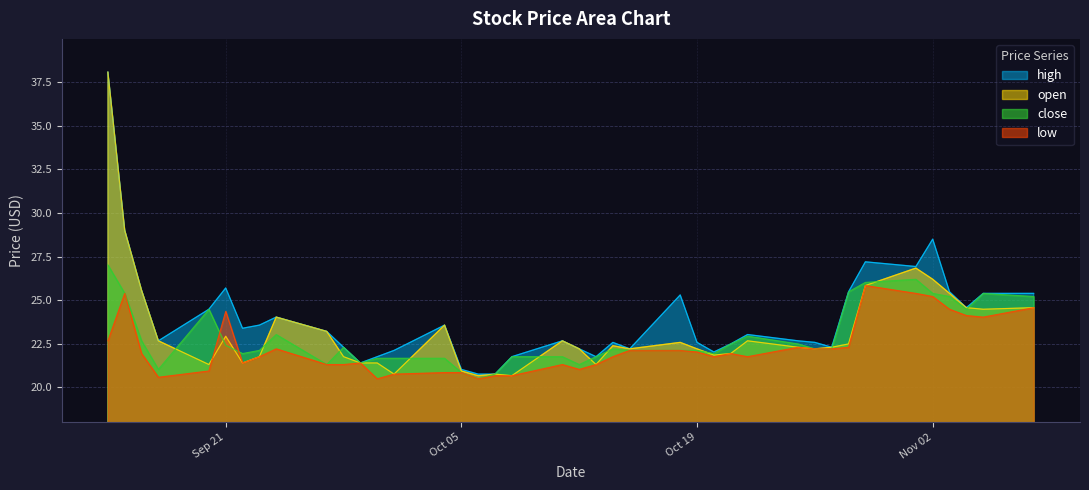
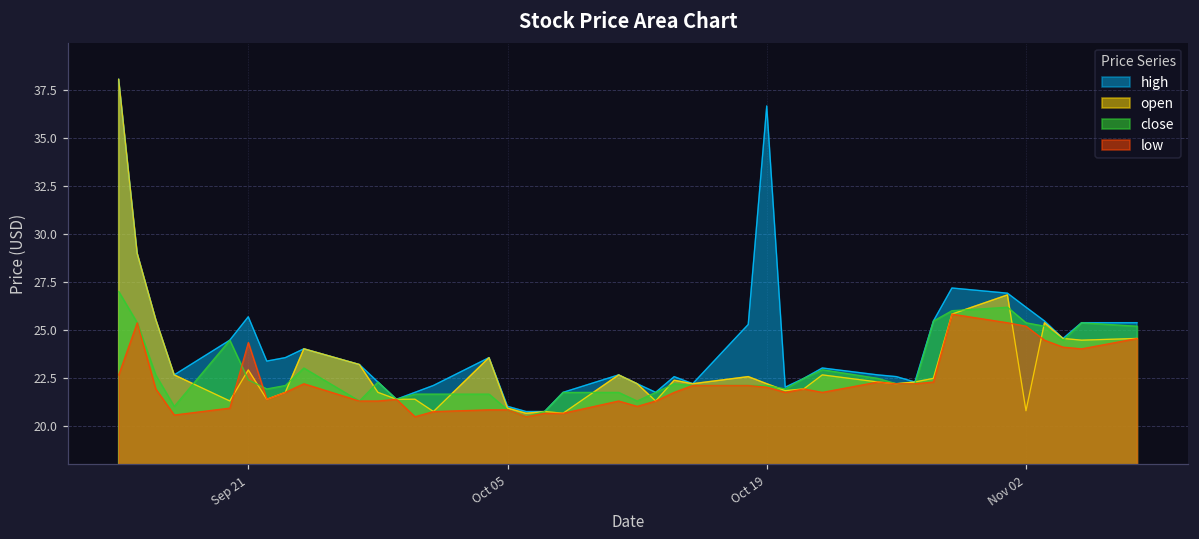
high, Oct 19: 22.6 -> 36.7
high, Nov 02: 28.5 -> 26.2
open, Nov 02: 26.2 -> 20.8
